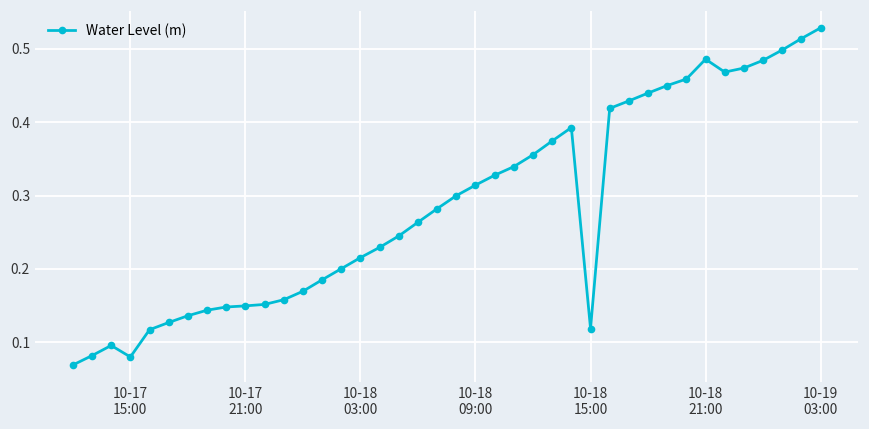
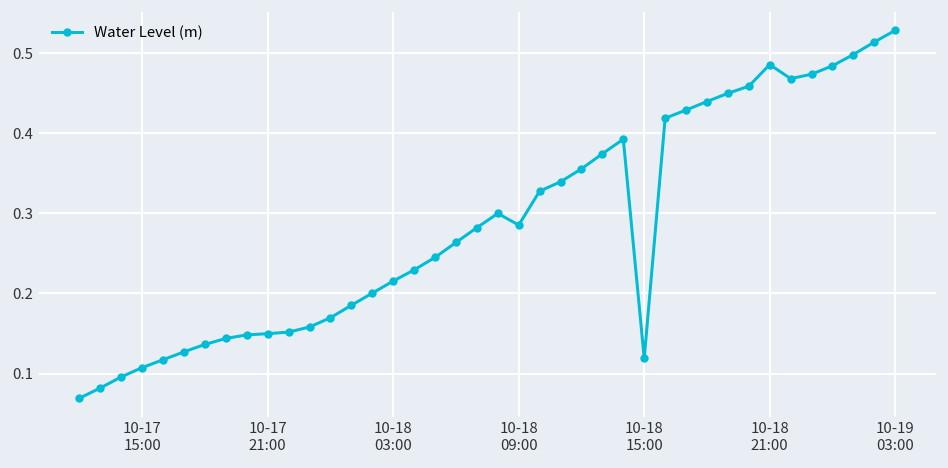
10-17 15:00: 0.08 -> 0.11
10-18 09:00: 0.31 -> 0.29
